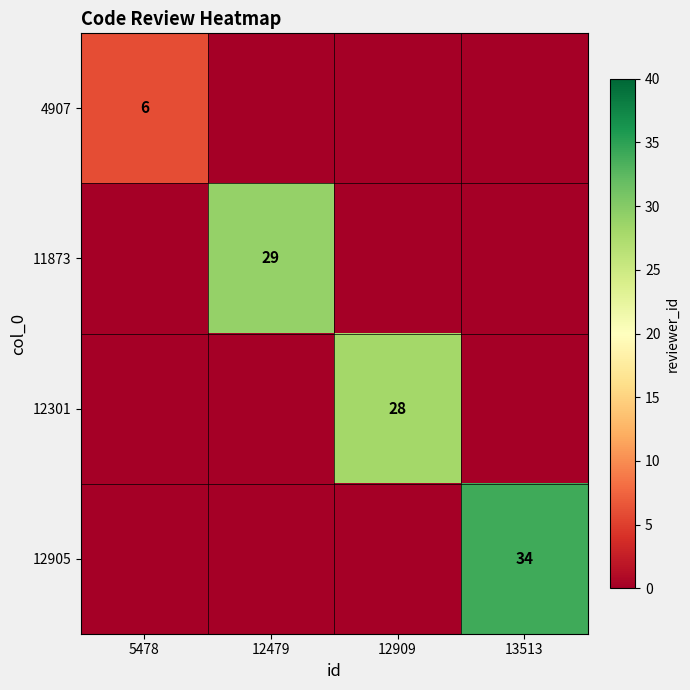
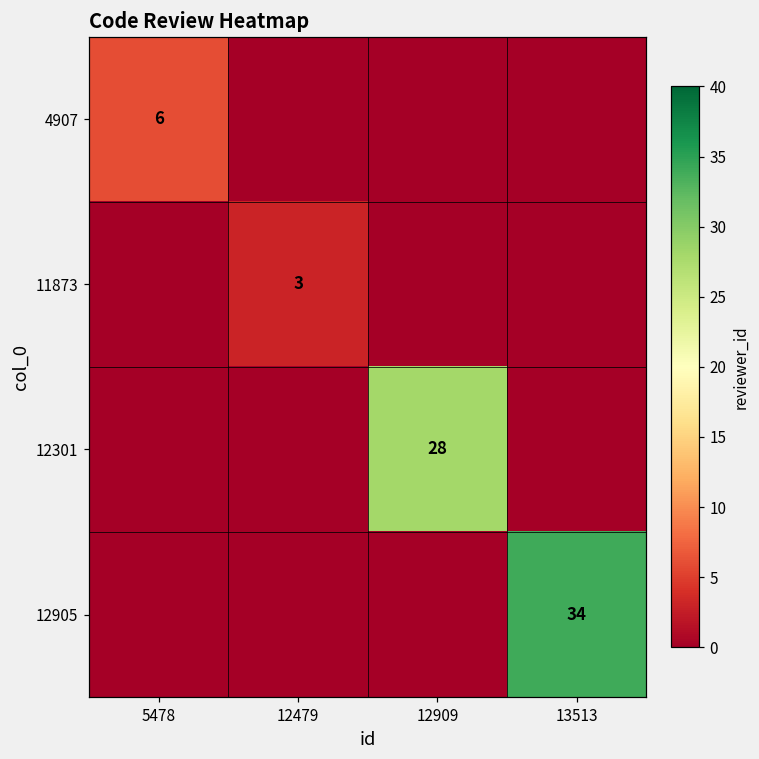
11873, 12479: 29 -> 3
